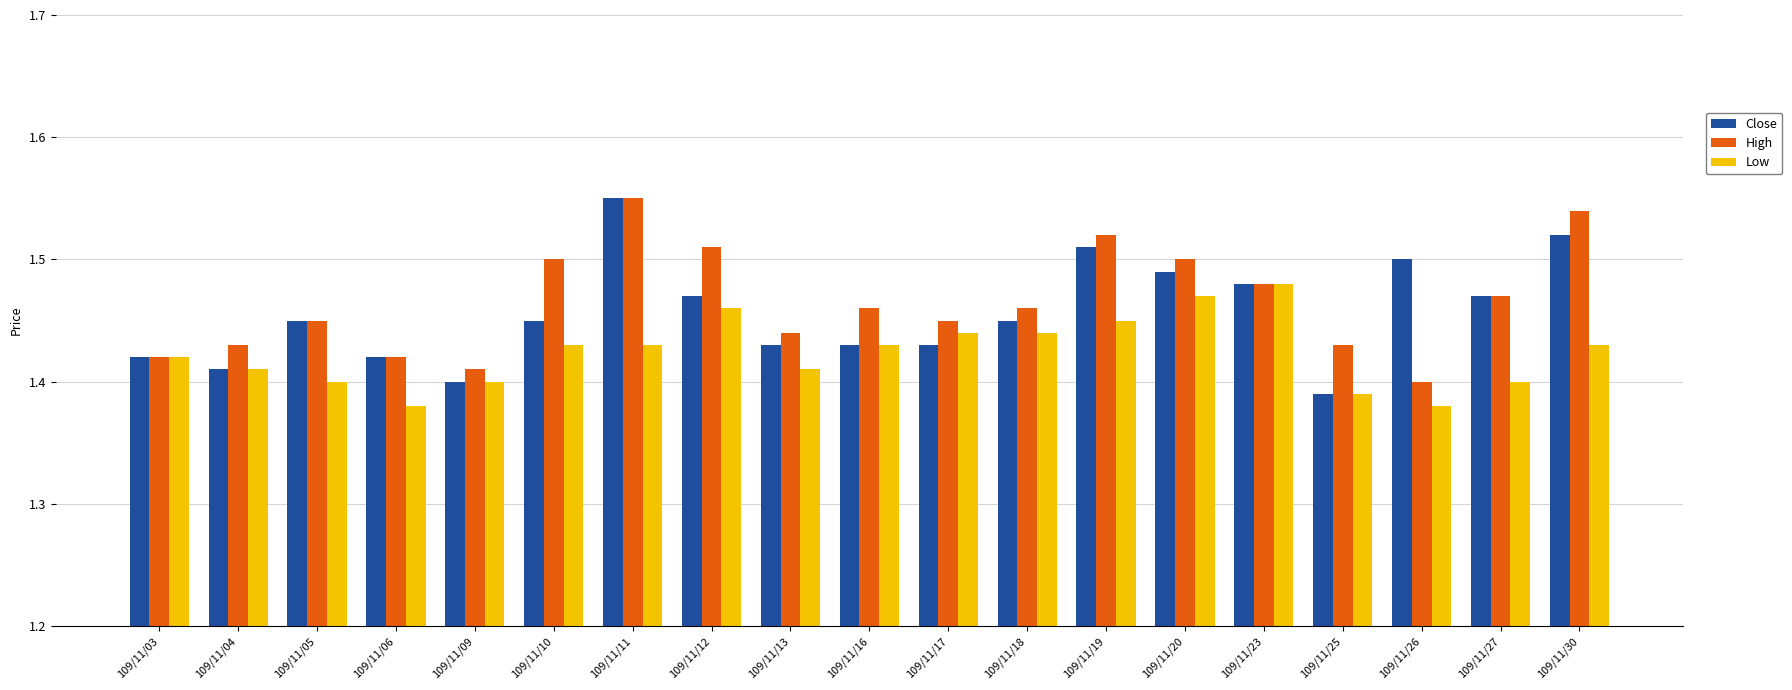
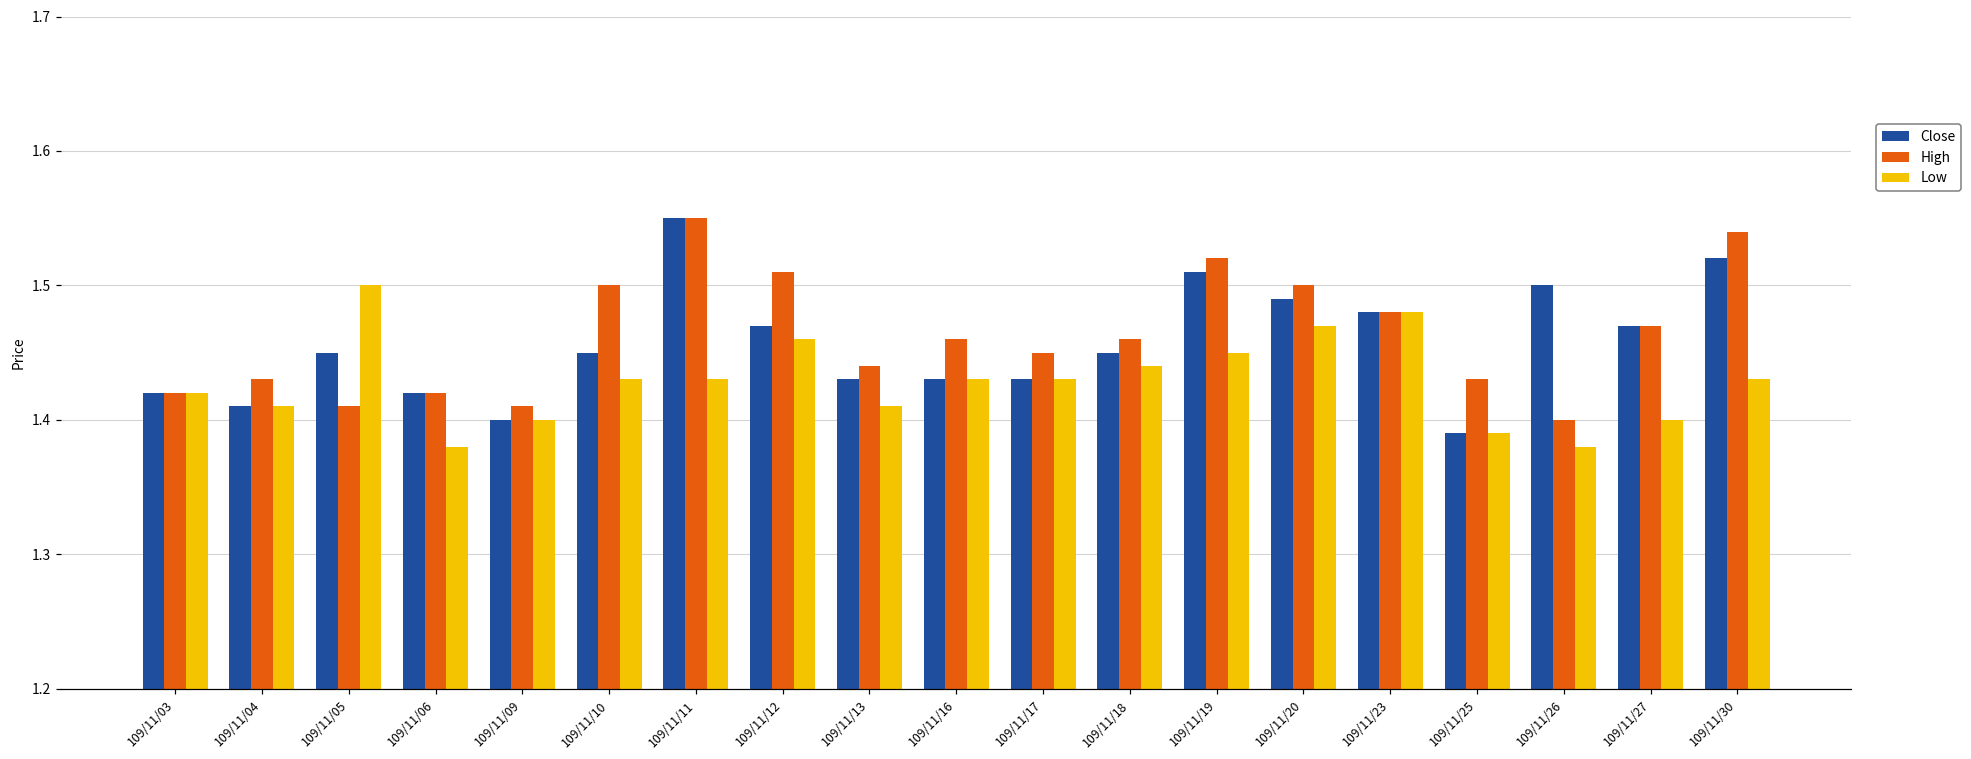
High, 109/11/05: 1.45 -> 1.41
Low, 109/11/05: 1.4 -> 1.5
Low, 109/11/17: 1.44 -> 1.43
